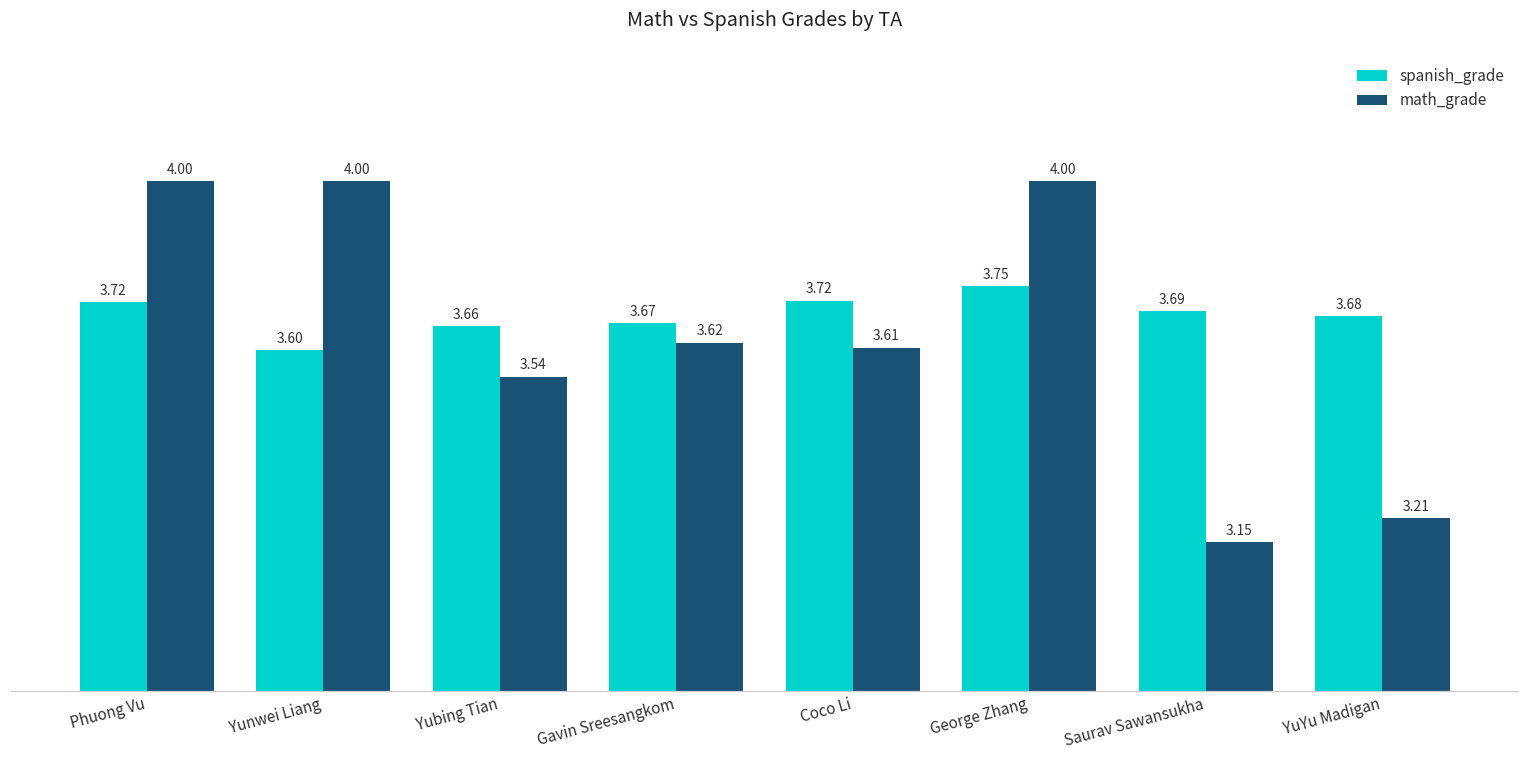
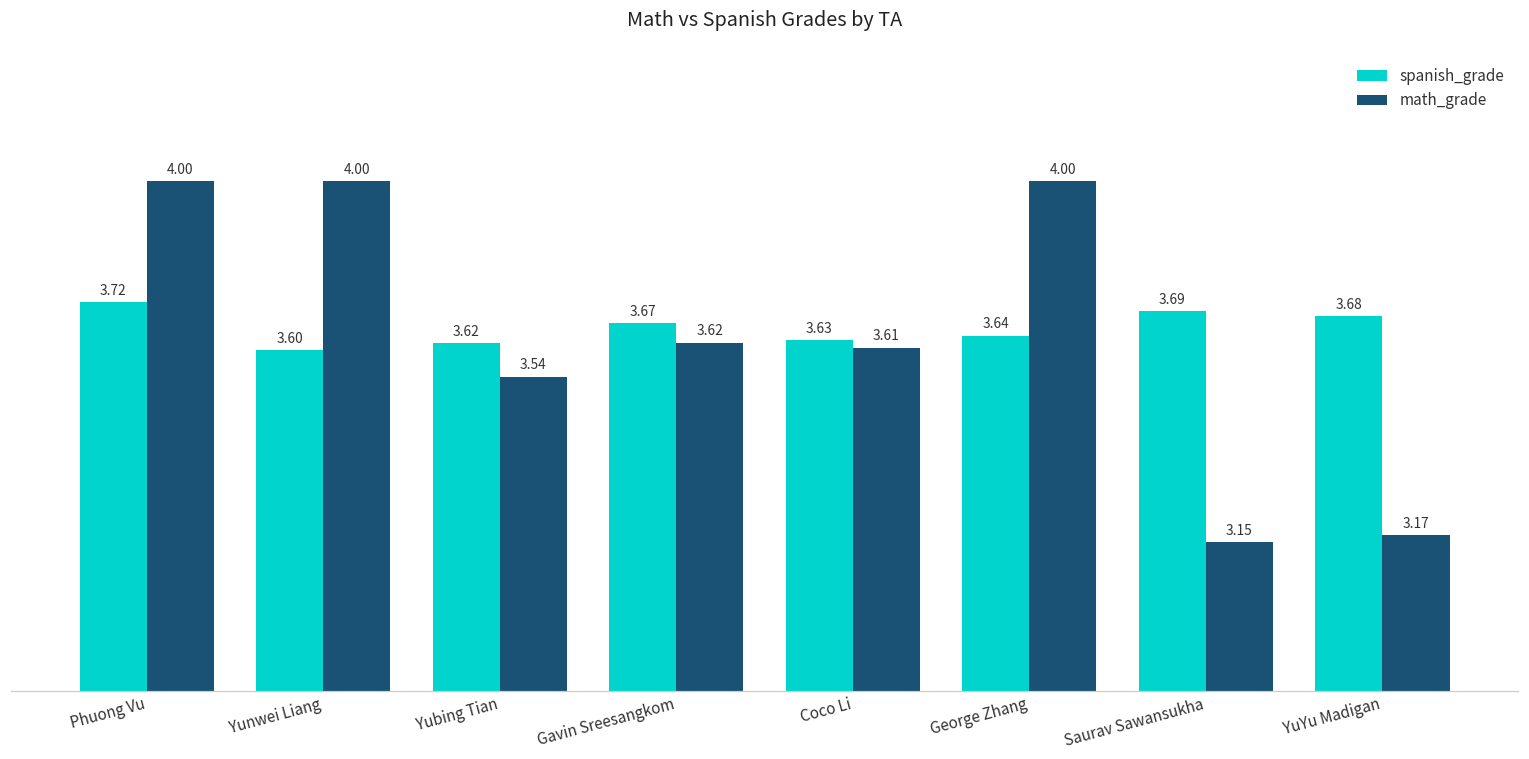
spanish_grade, Yubing Tian: 3.66 -> 3.62
spanish_grade, Coco Li: 3.72 -> 3.63
spanish_grade, George Zhang: 3.75 -> 3.64
math_grade, YuYu Madigan: 3.21 -> 3.17
